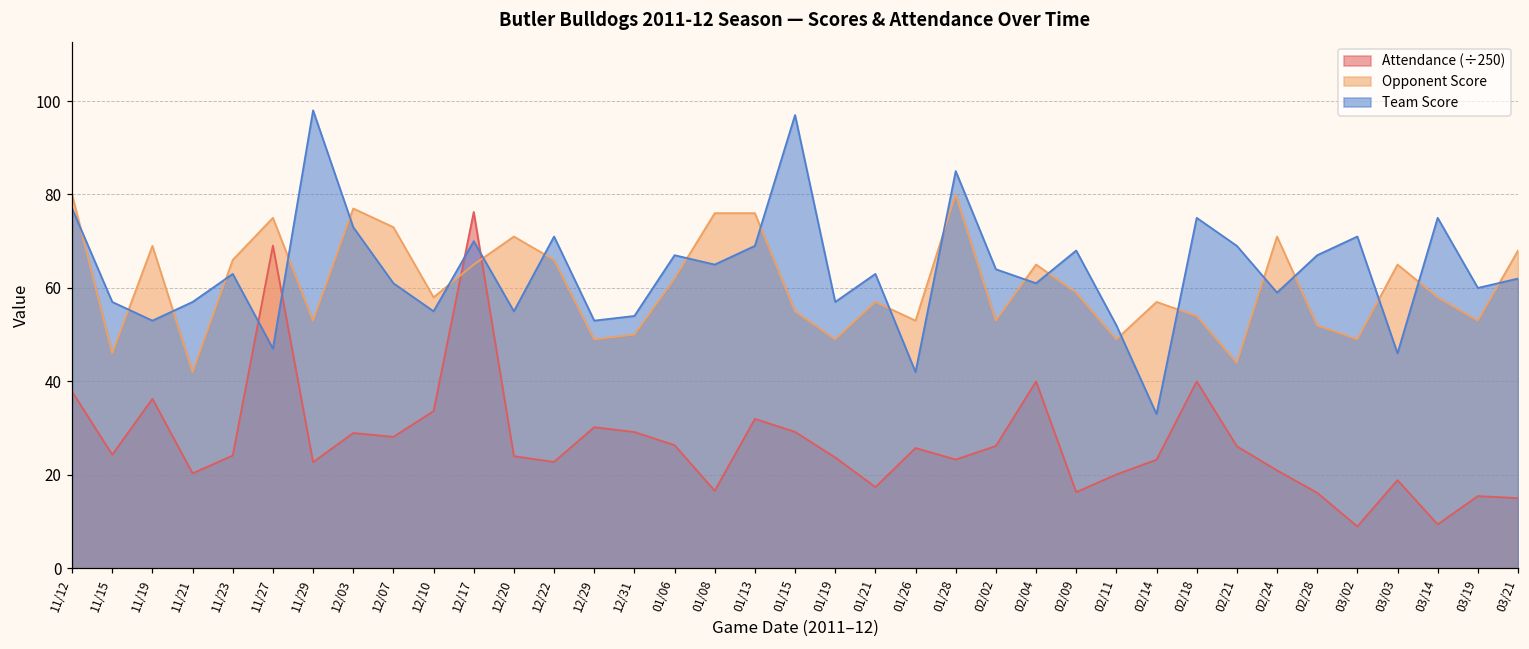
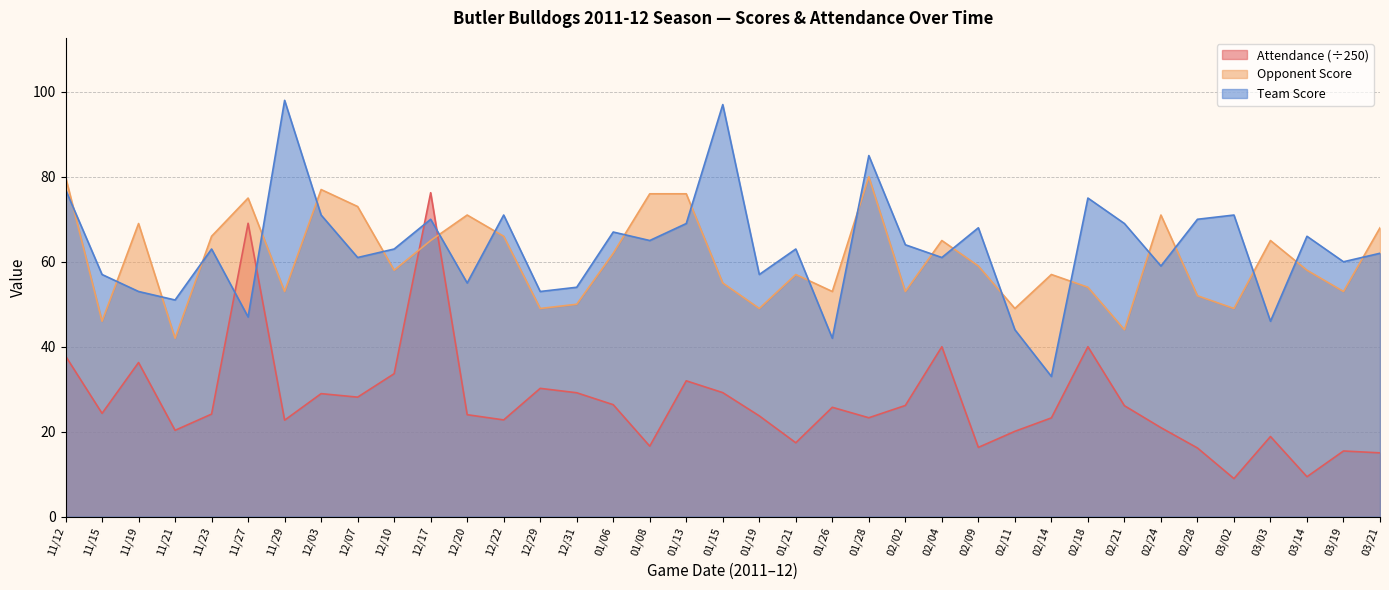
Team Score, 11/21: 57 -> 51
Team Score, 12/03: 73 -> 71
Team Score, 12/10: 55 -> 63
Team Score, 02/11: 52 -> 44
Team Score, 02/28: 67 -> 70
Team Score, 03/14: 75 -> 66
